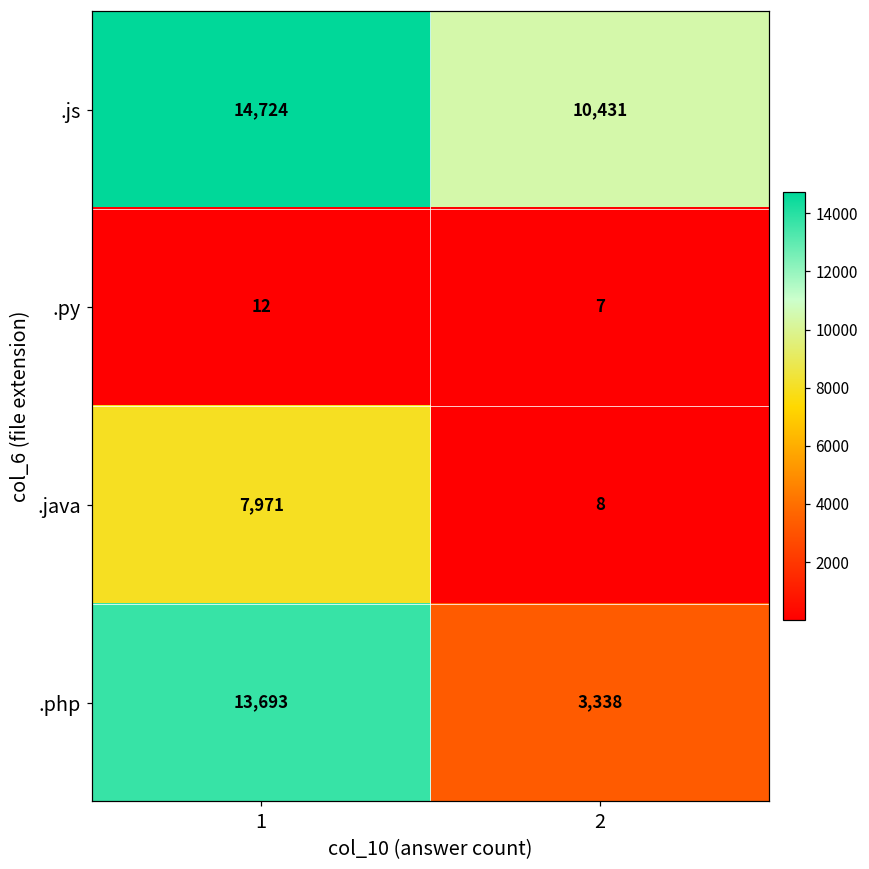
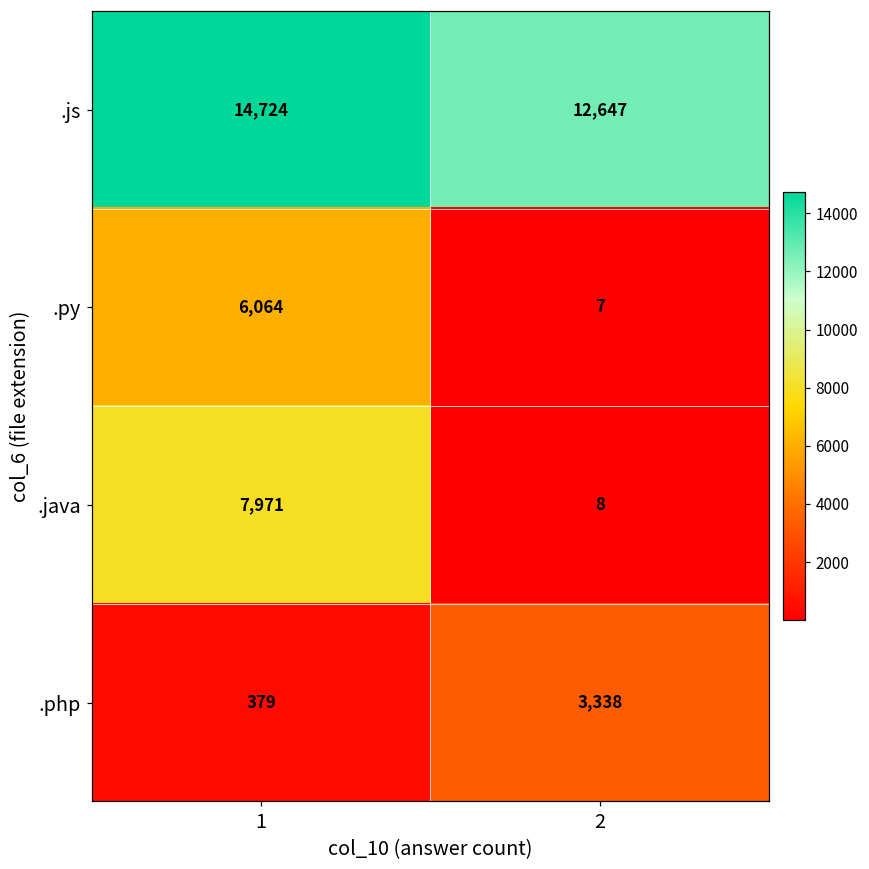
.js, 2: 10,431 -> 12,647
.py, 1: 12 -> 6,064
.php, 1: 13,693 -> 379
